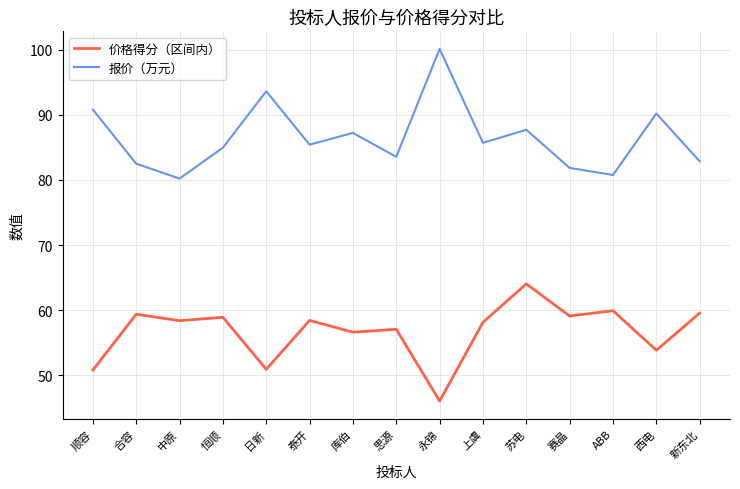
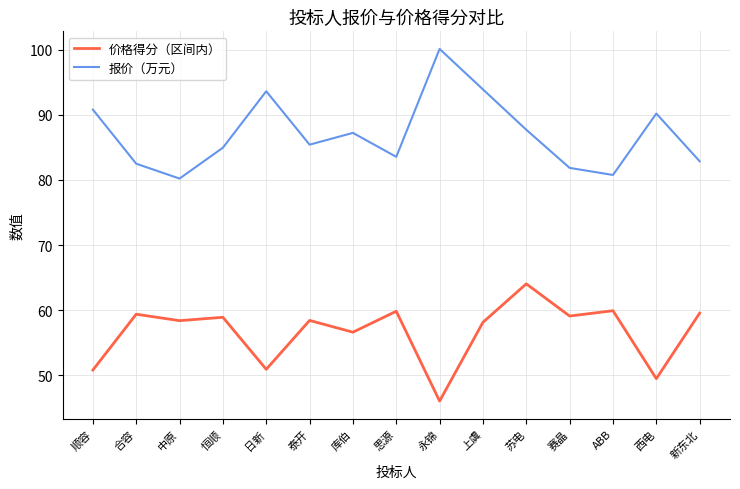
价格得分（区间内）, 思源: 57 -> 60
报价（万元）, 上虞: 86 -> 94
价格得分（区间内）, 西电: 54 -> 49
